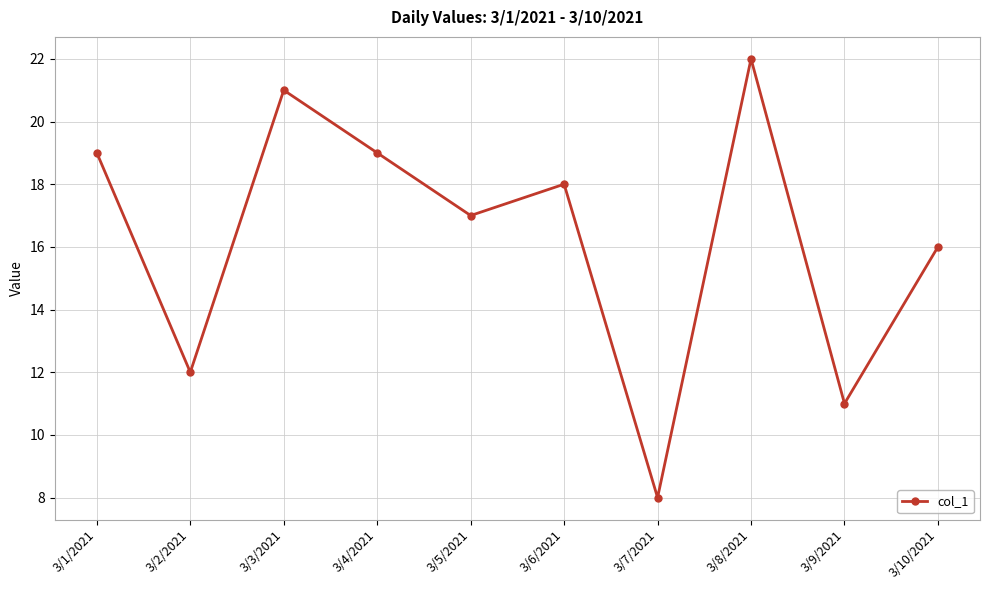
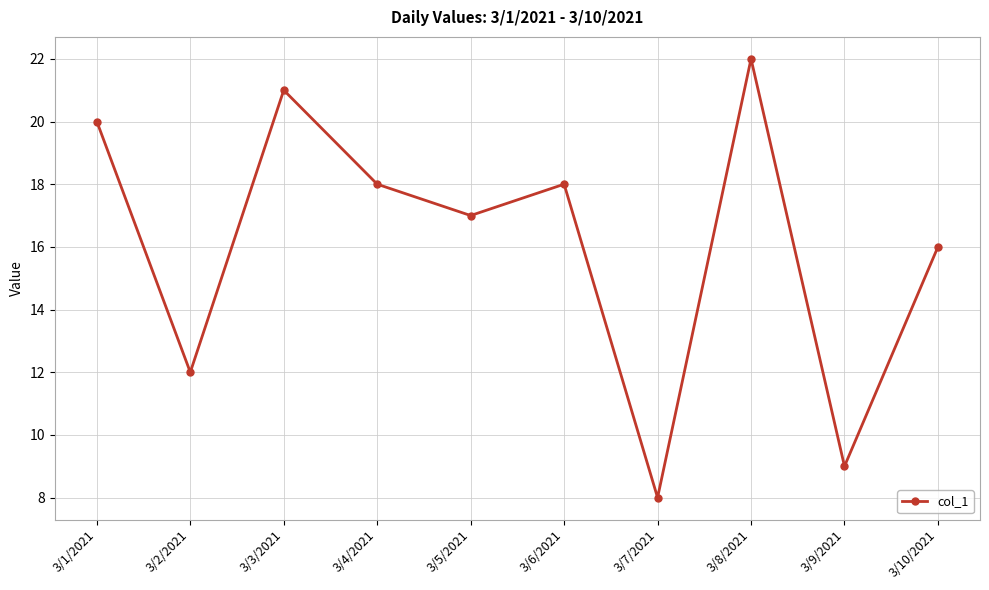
3/1/2021: 19 -> 20
3/4/2021: 19 -> 18
3/9/2021: 11 -> 9
